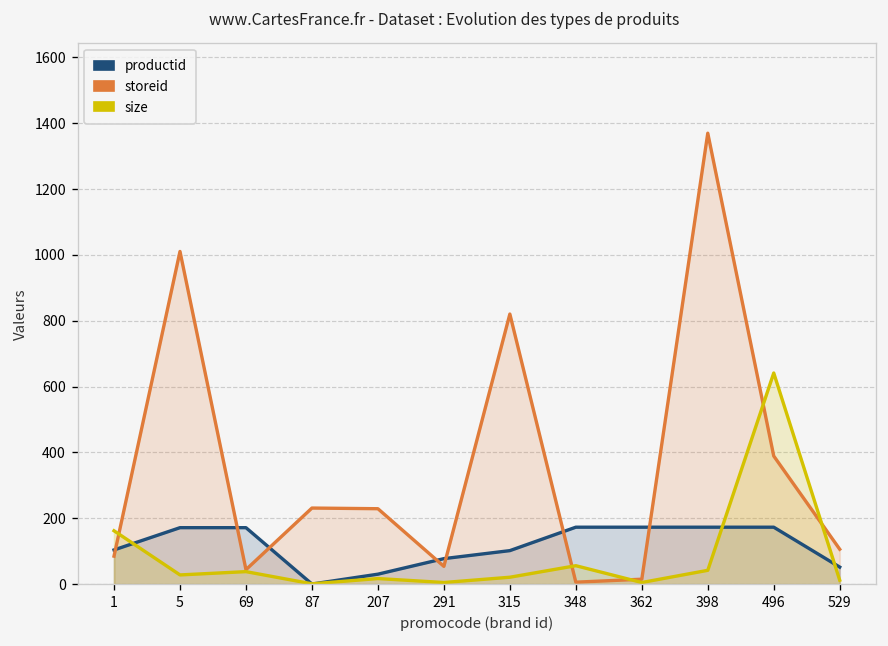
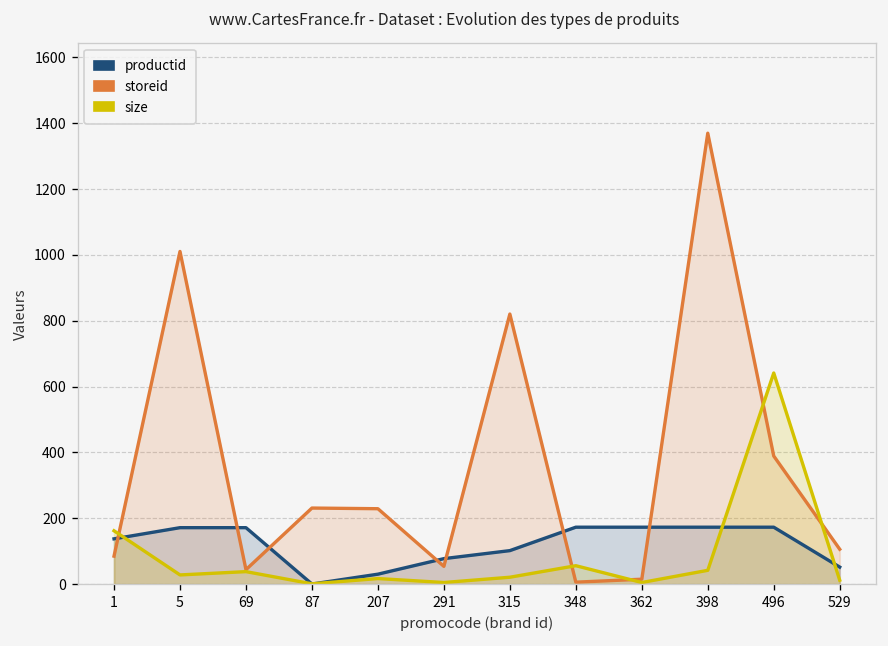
productid, 1: 100 -> 140
